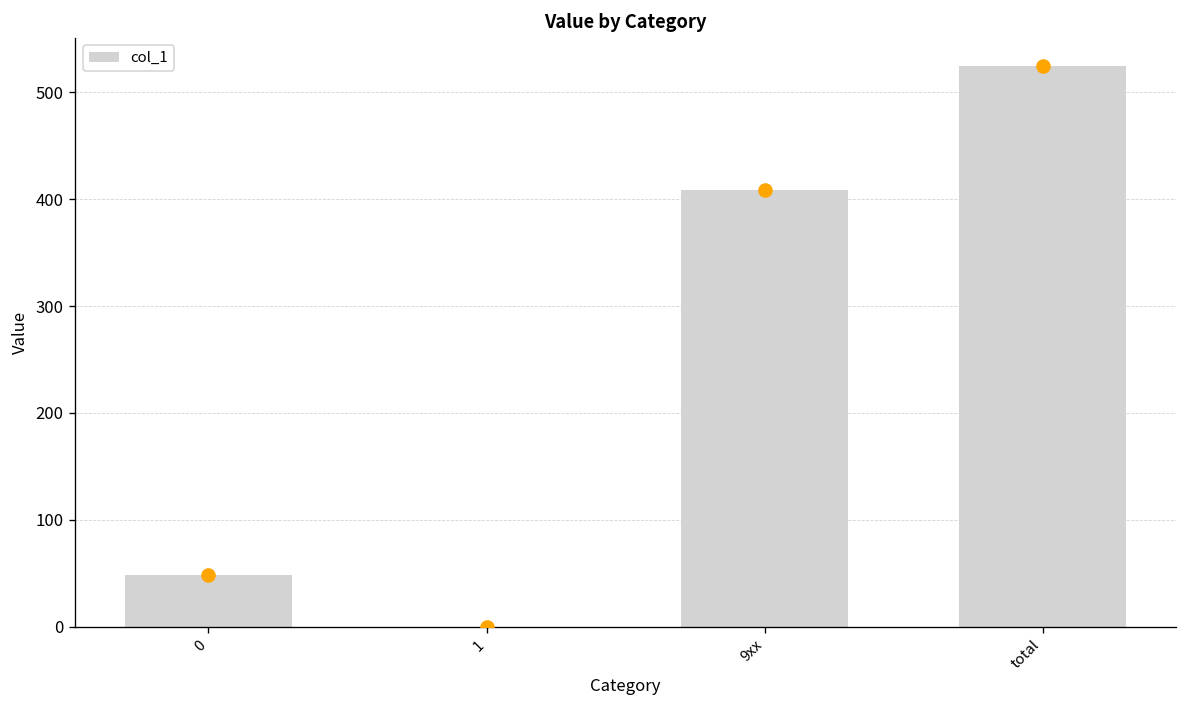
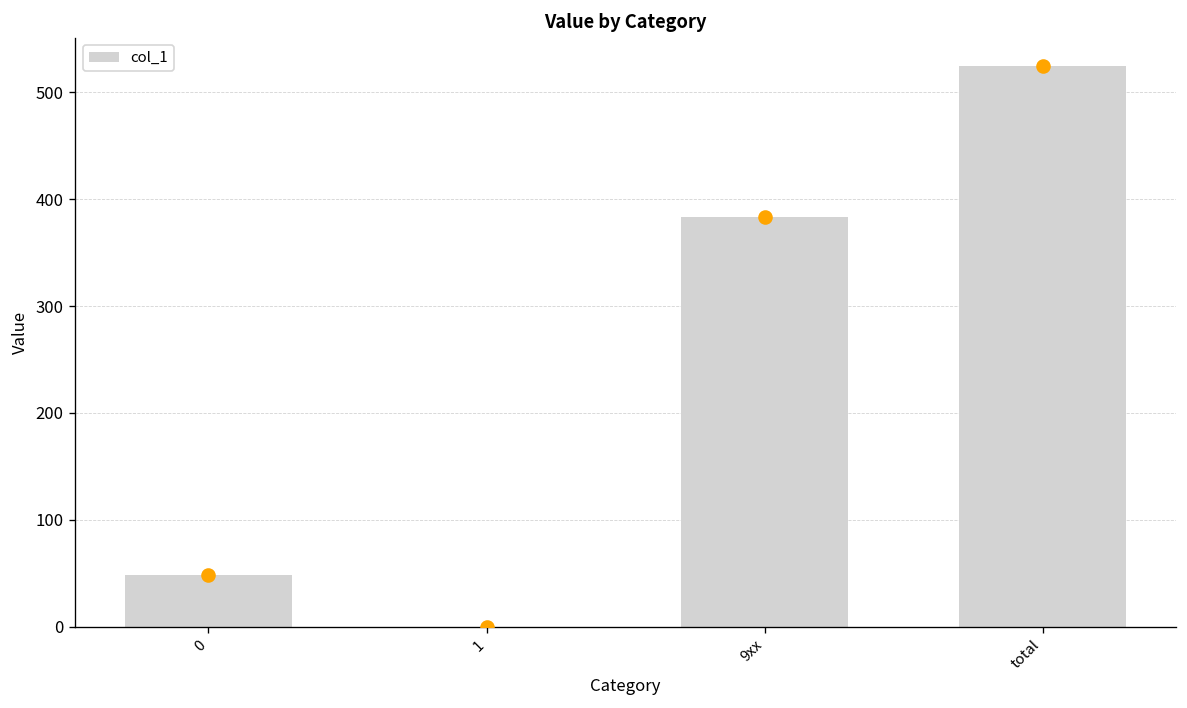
9xx: 410 -> 380
